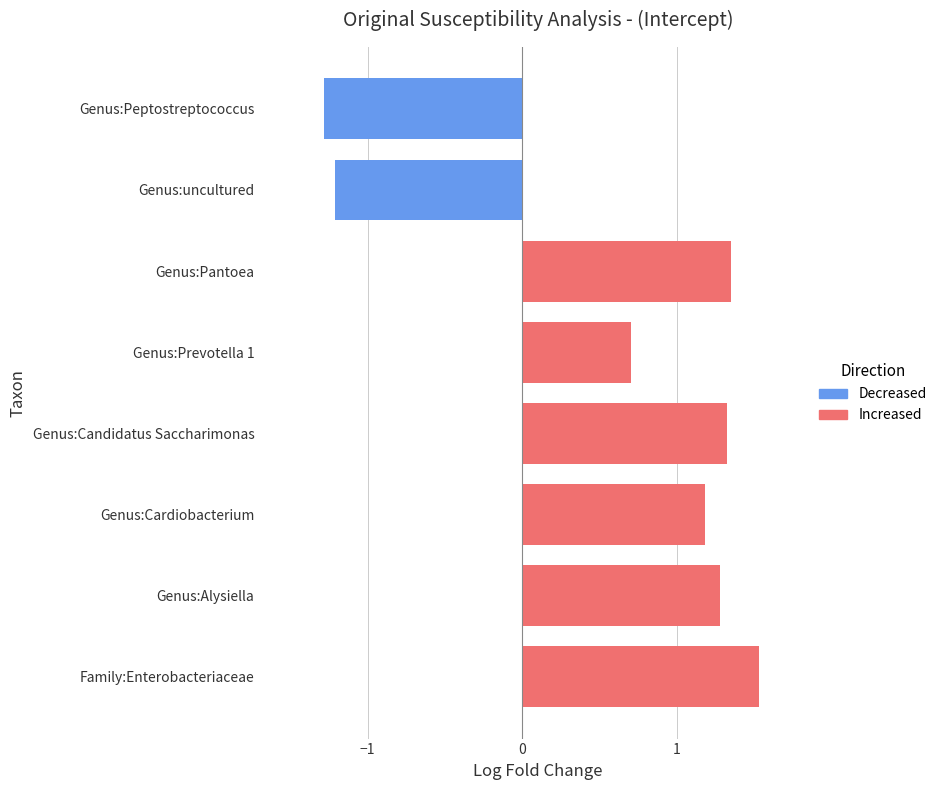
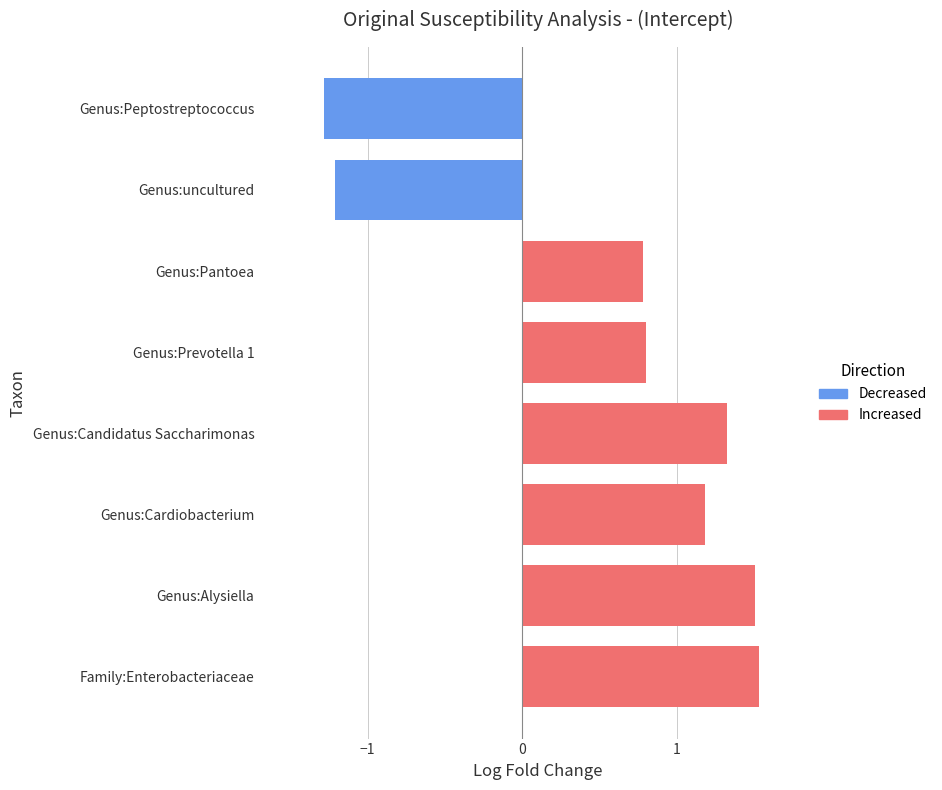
Increased, Genus:Pantoea: 1.35 -> 0.78
Increased, Genus:Prevotella 1: 0.7 -> 0.8
Increased, Genus:Alysiella: 1.28 -> 1.50
